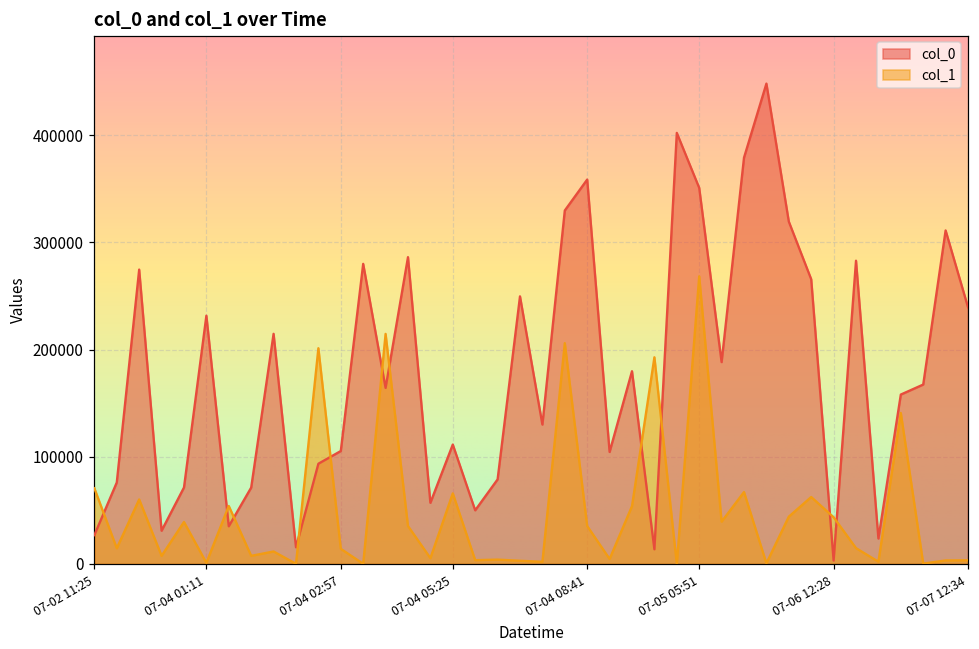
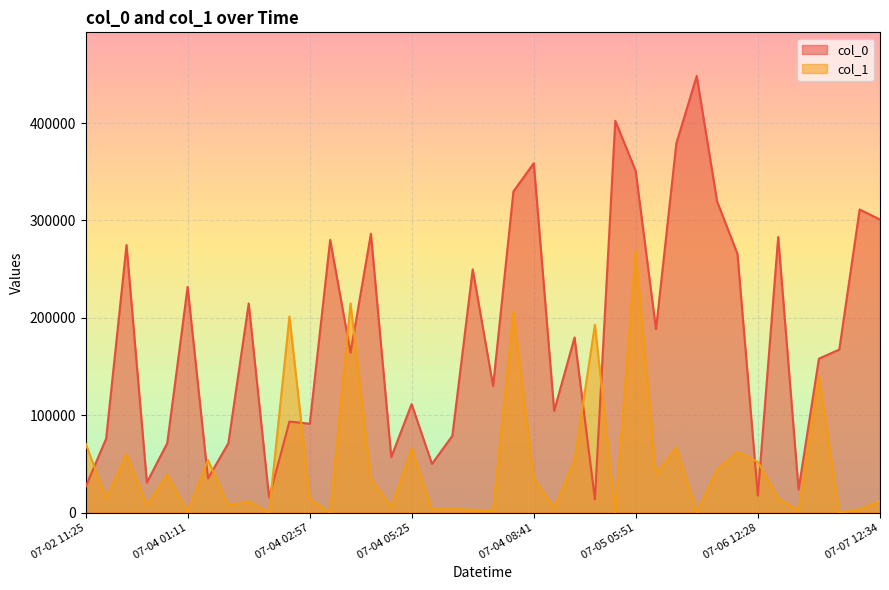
col_0, 07-04 02:57: 110000 -> 90000
col_0, 07-06 12:28: 0 -> 20000
col_1, 07-06 12:28: 40000 -> 50000
col_0, 07-07 12:34: 240000 -> 300000
col_1, 07-07 12:34: 0 -> 10000
